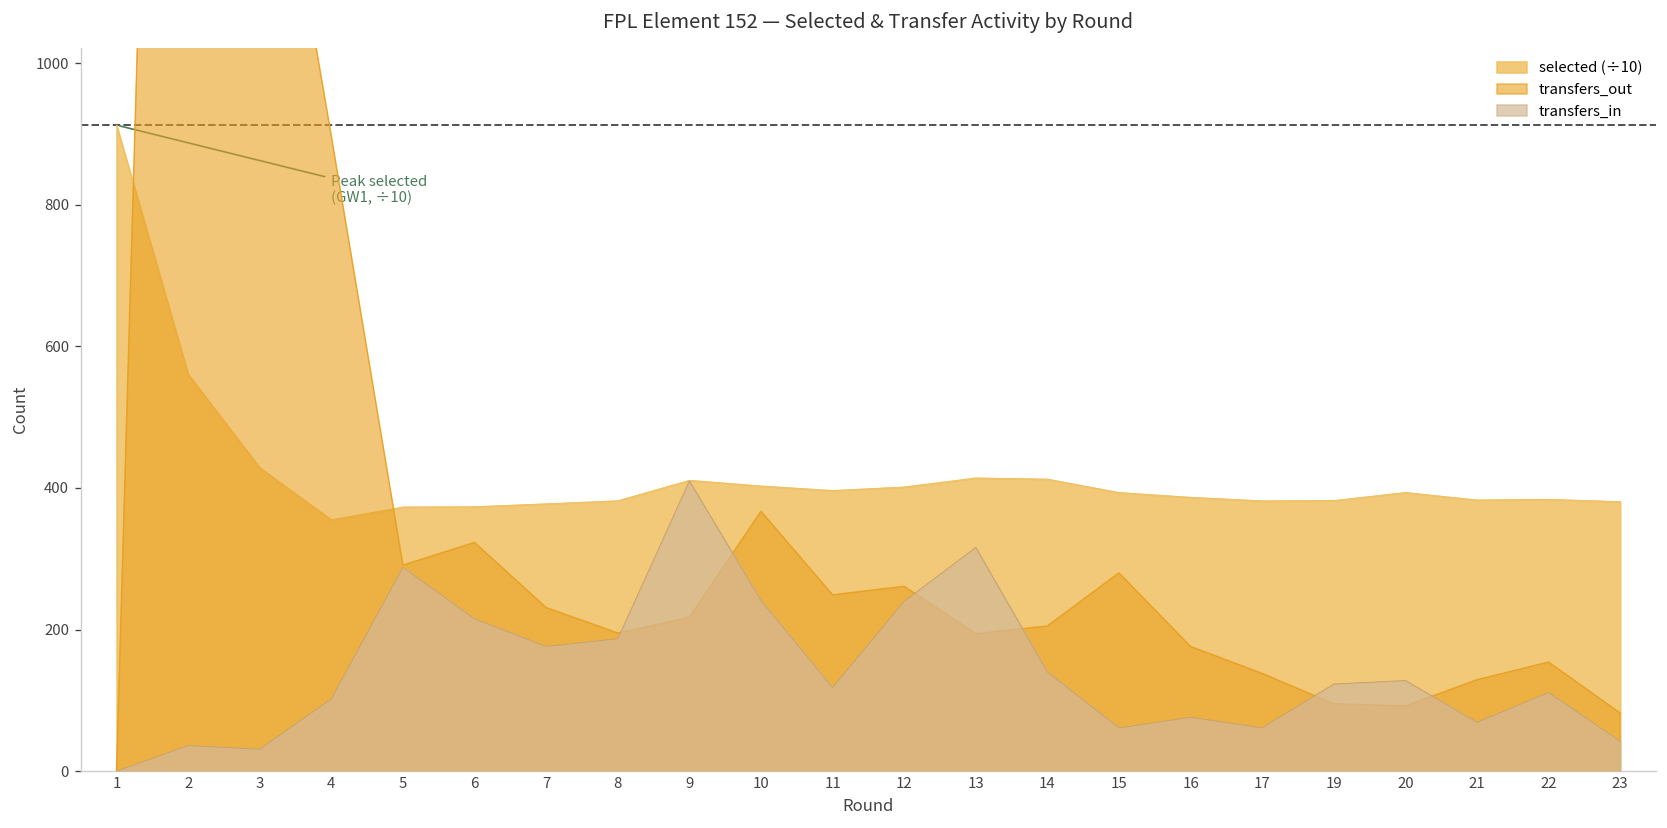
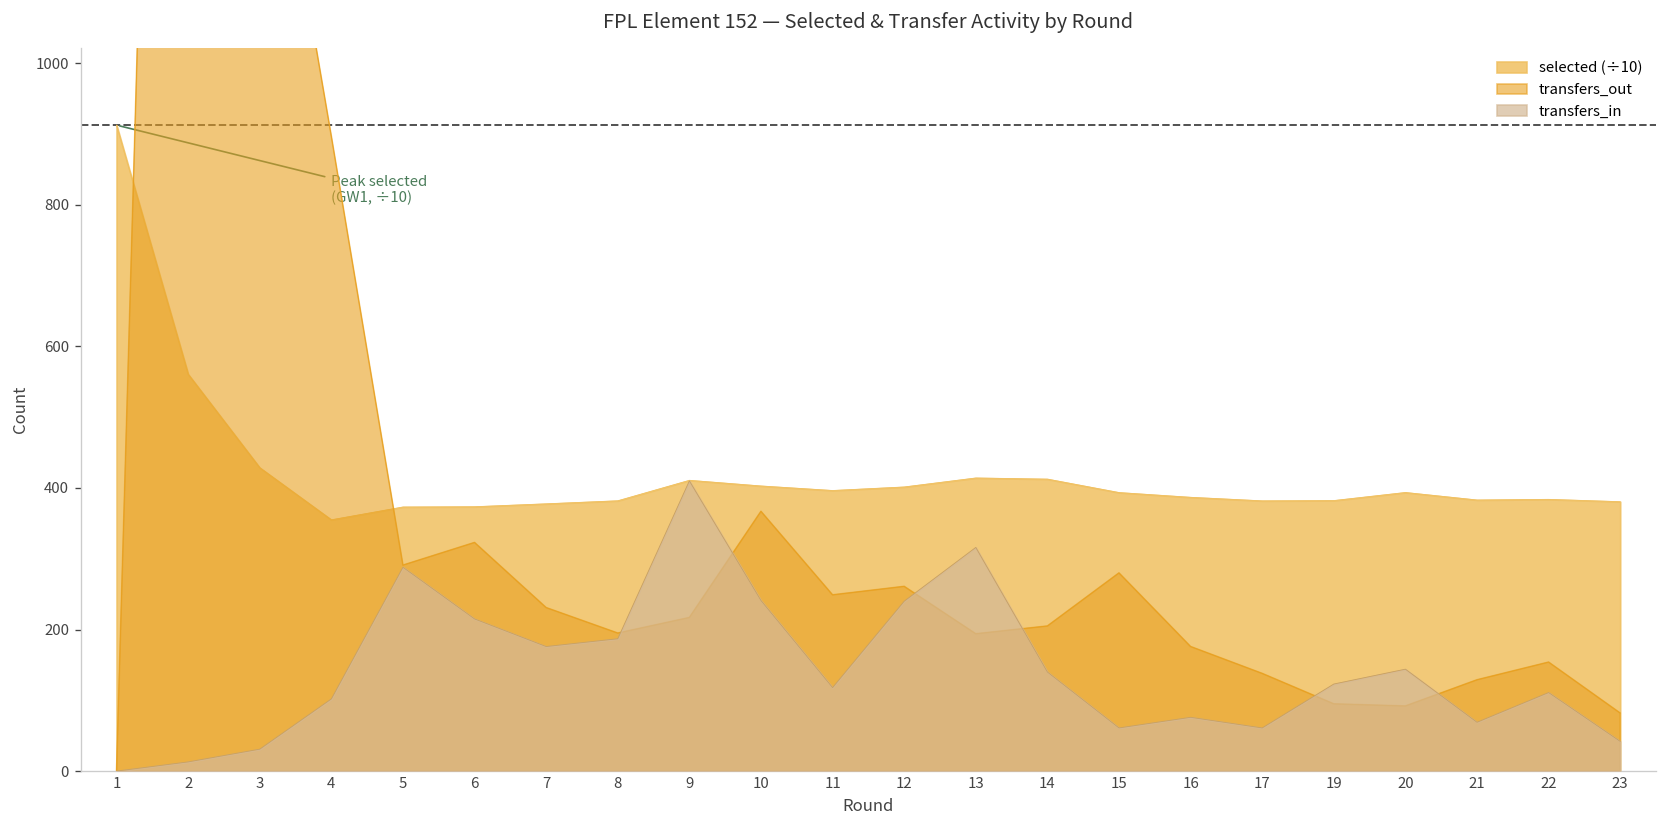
transfers_in, 2: 40 -> 10
transfers_in, 20: 130 -> 140
